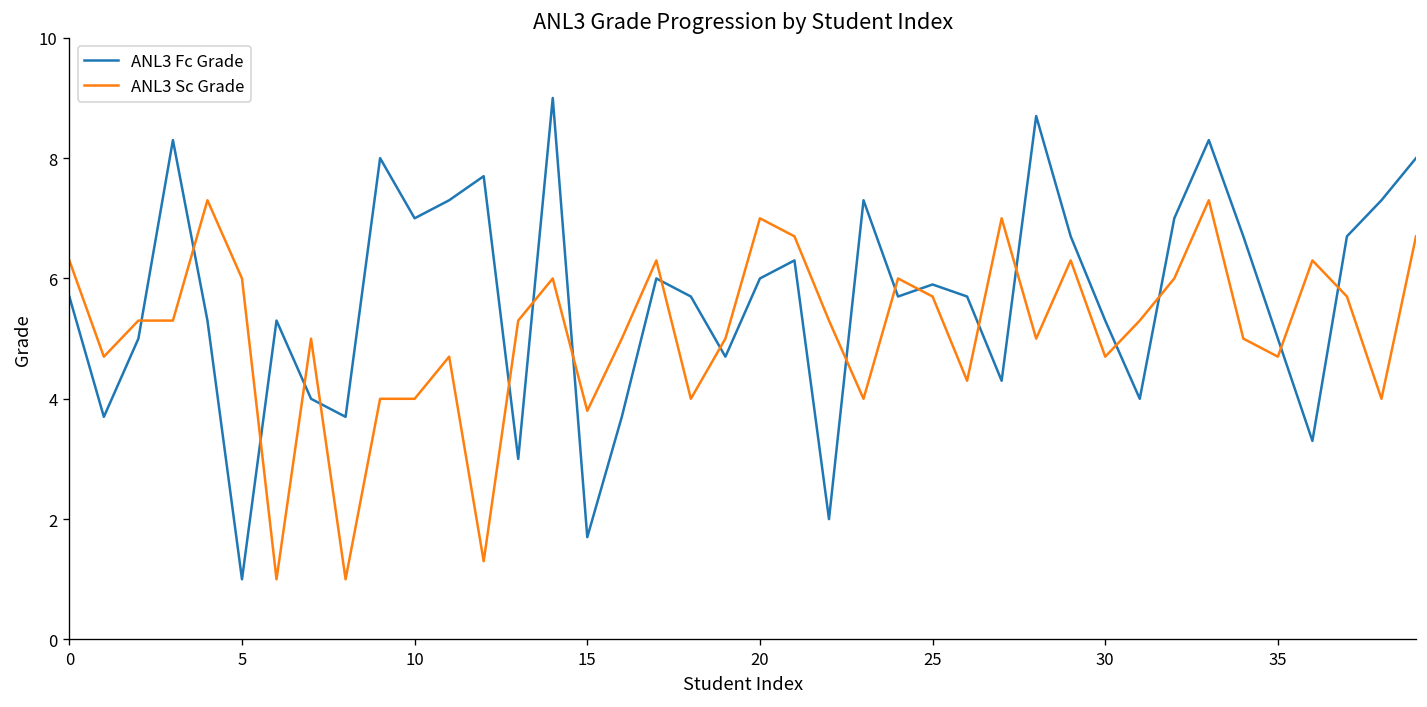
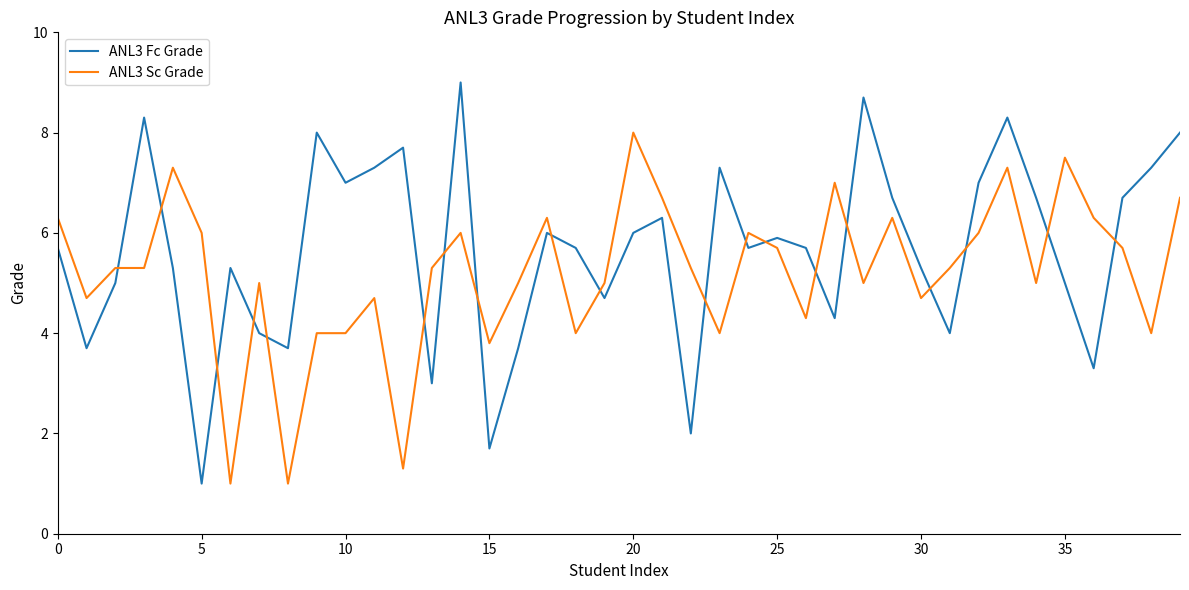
ANL3 Sc Grade, 20: 7 -> 8
ANL3 Sc Grade, 35: 4.7 -> 7.5
